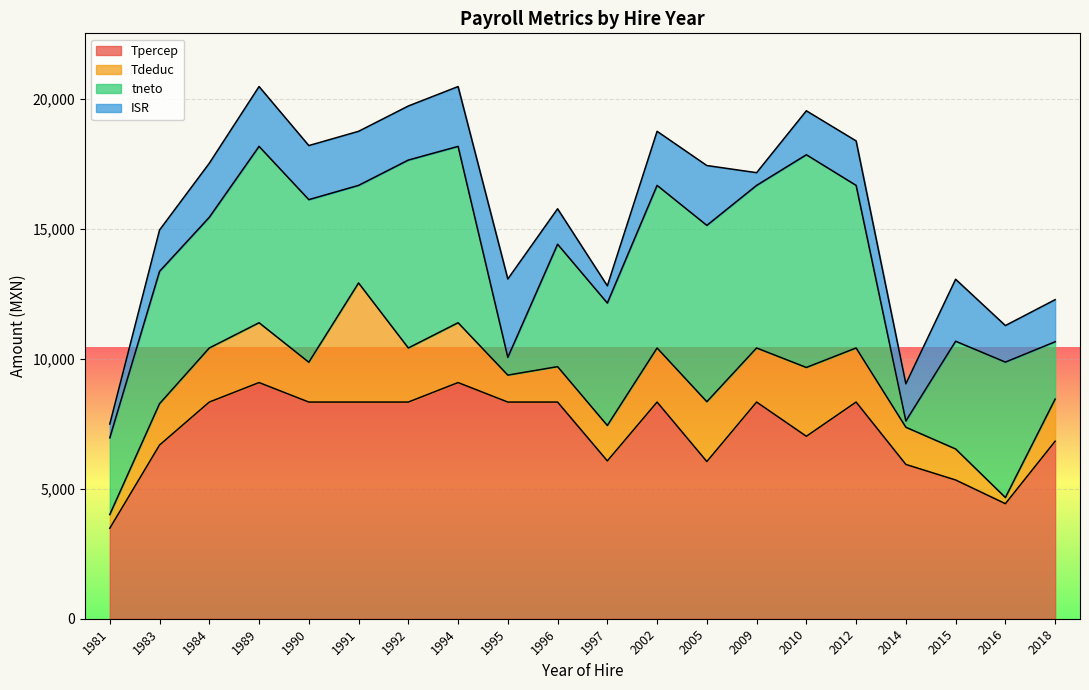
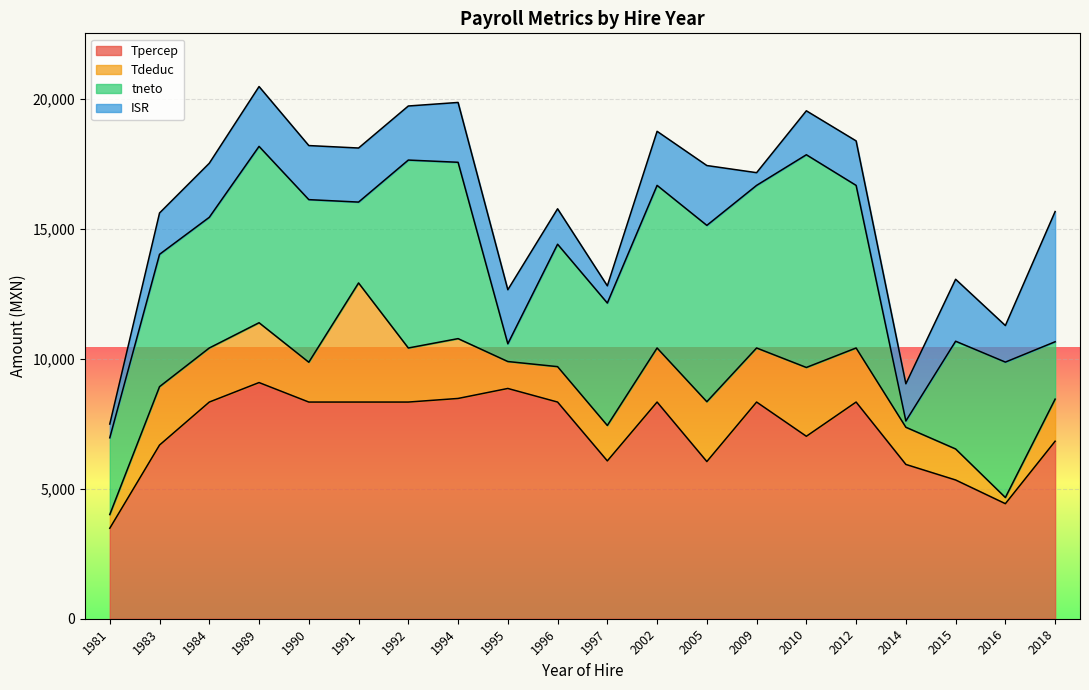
Tdeduc, 1983: 1,600 -> 2,200
tneto, 1991: 3,800 -> 3,100
Tpercep, 1994: 9,100 -> 8,500
Tpercep, 1995: 8,300 -> 8,900
ISR, 1995: 3,000 -> 2,100
ISR, 2018: 1,600 -> 5,000
